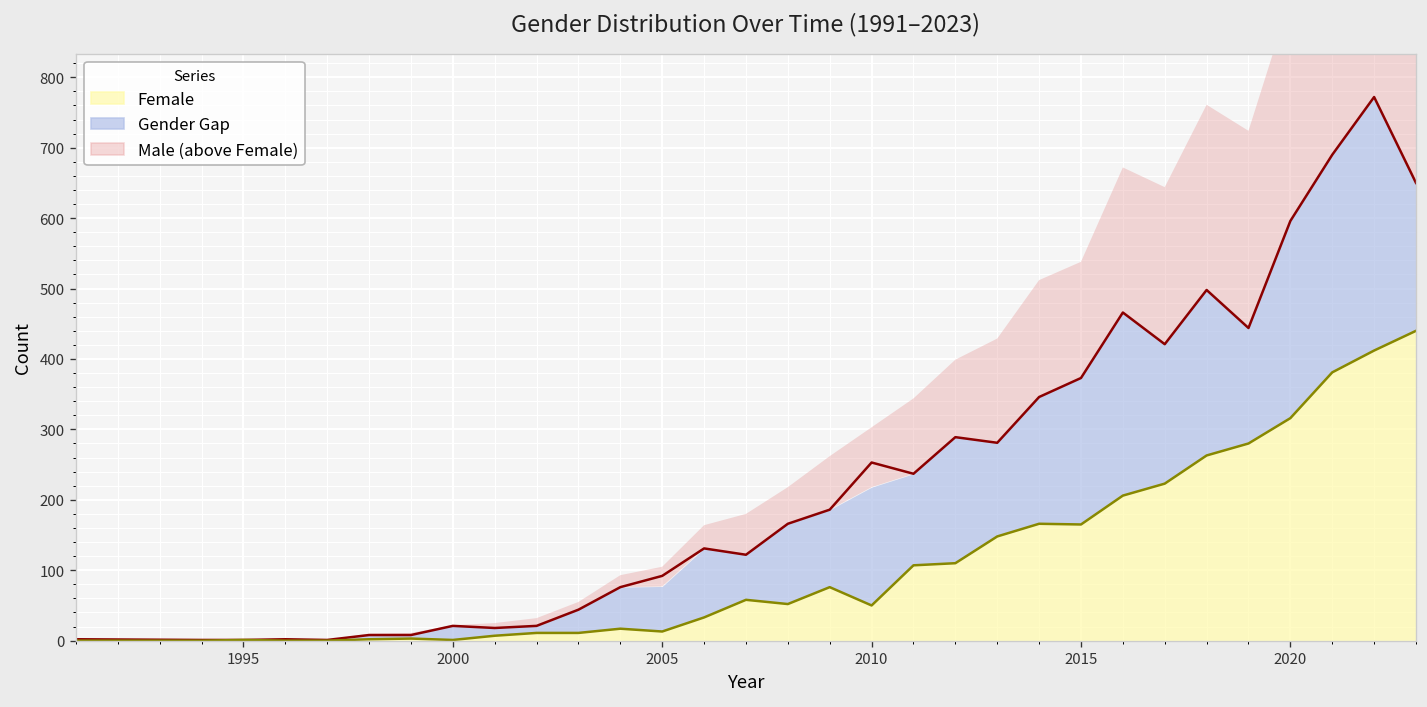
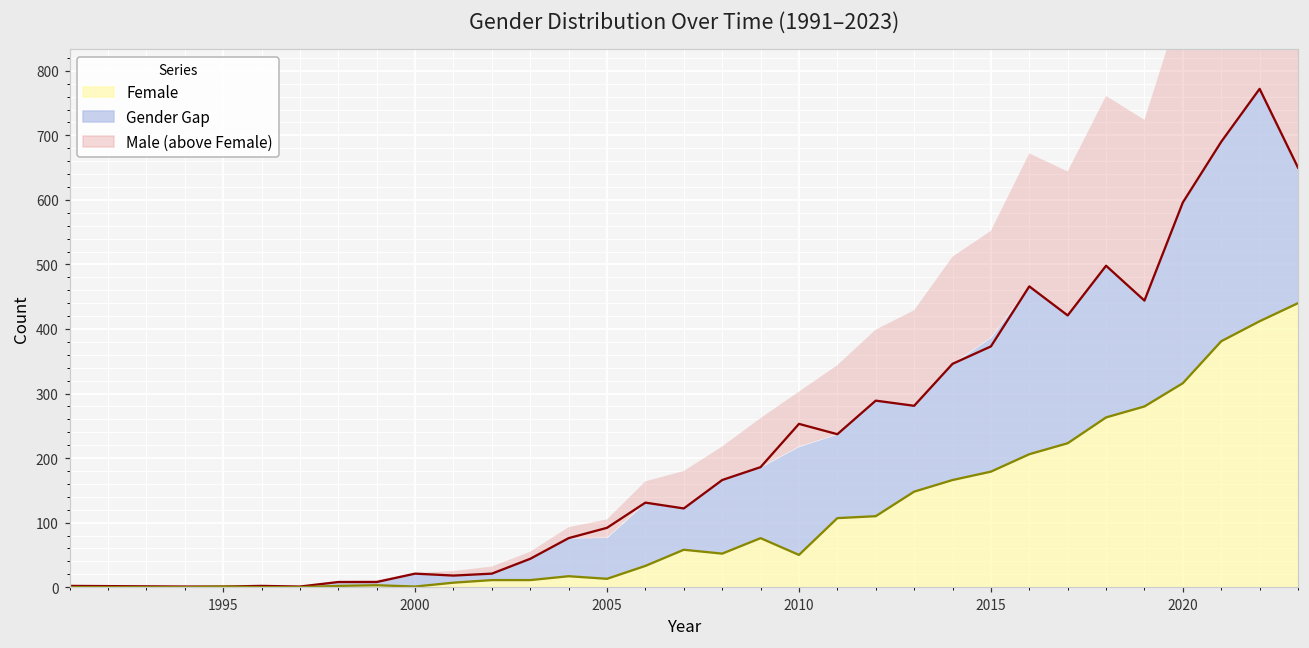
Female, 2015: 170 -> 180
